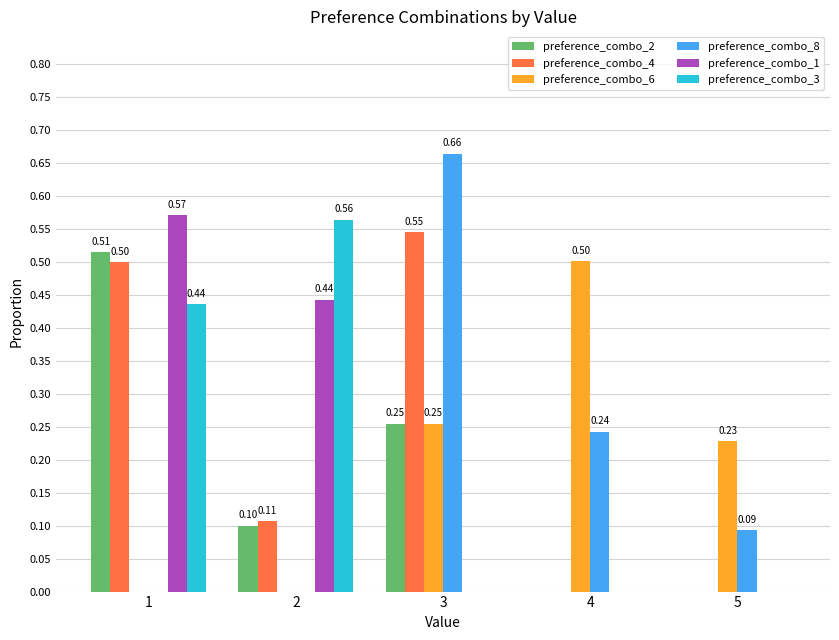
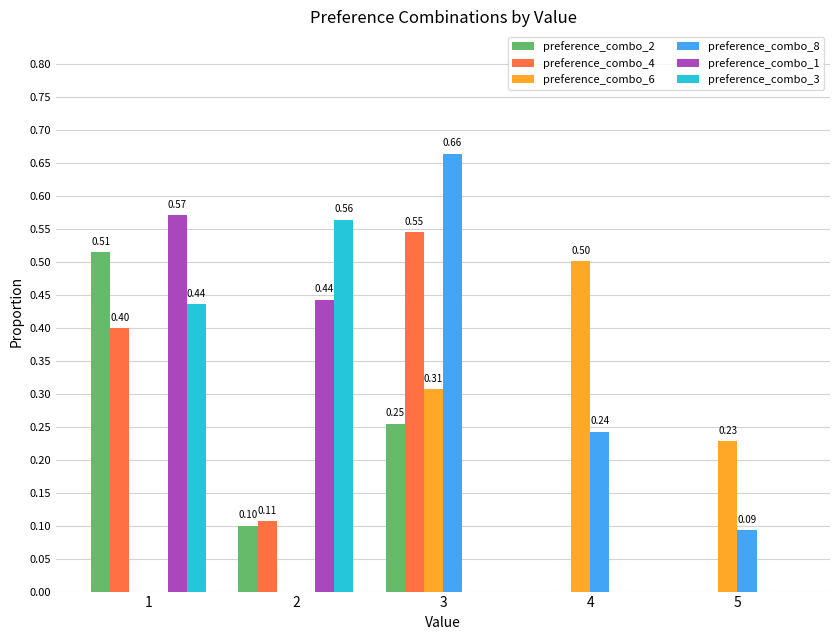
preference_combo_4, 1: 0.50 -> 0.40
preference_combo_6, 3: 0.25 -> 0.31
